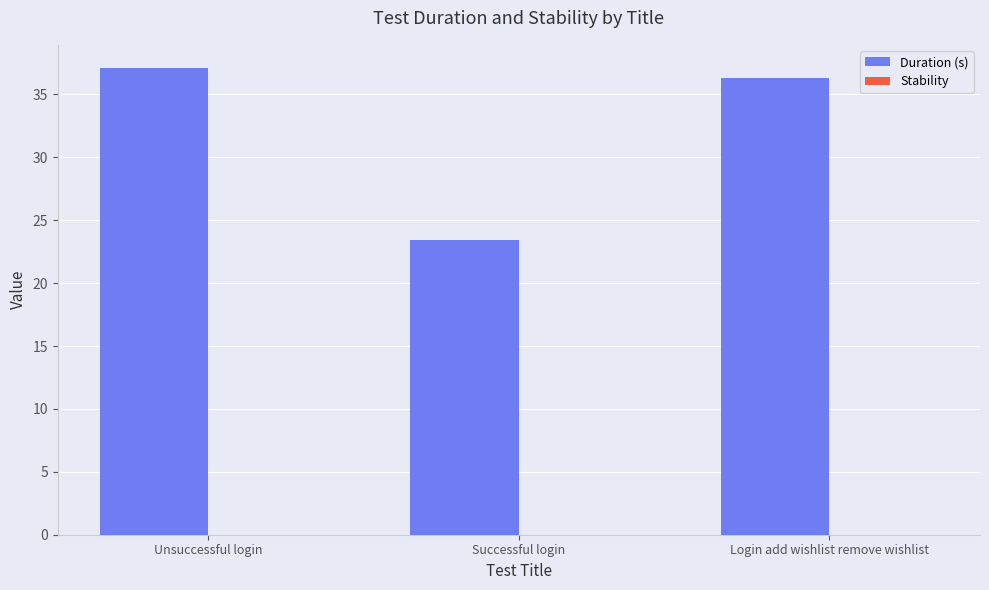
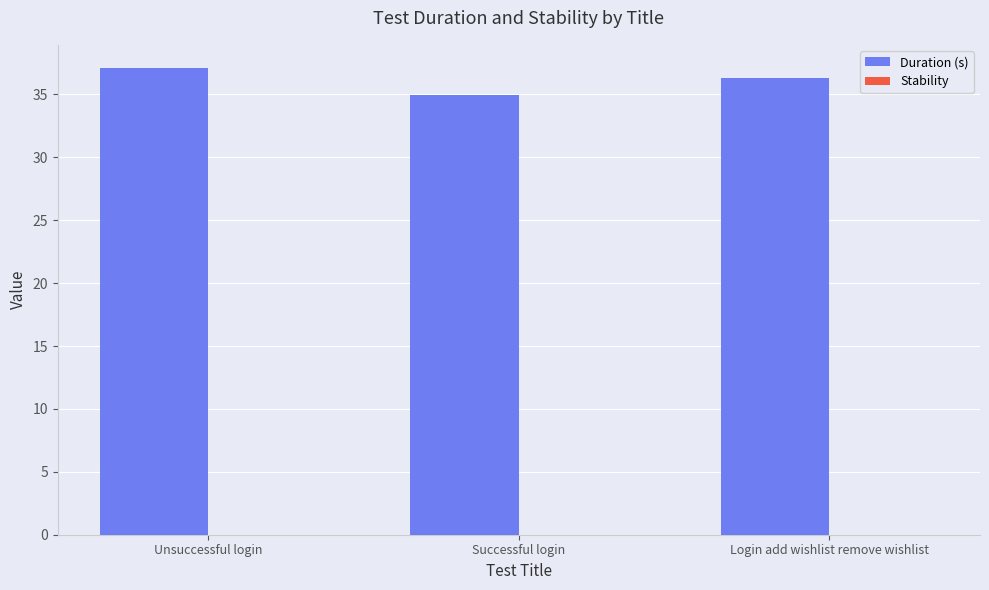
Duration (s), Successful login: 23.4 -> 34.9
